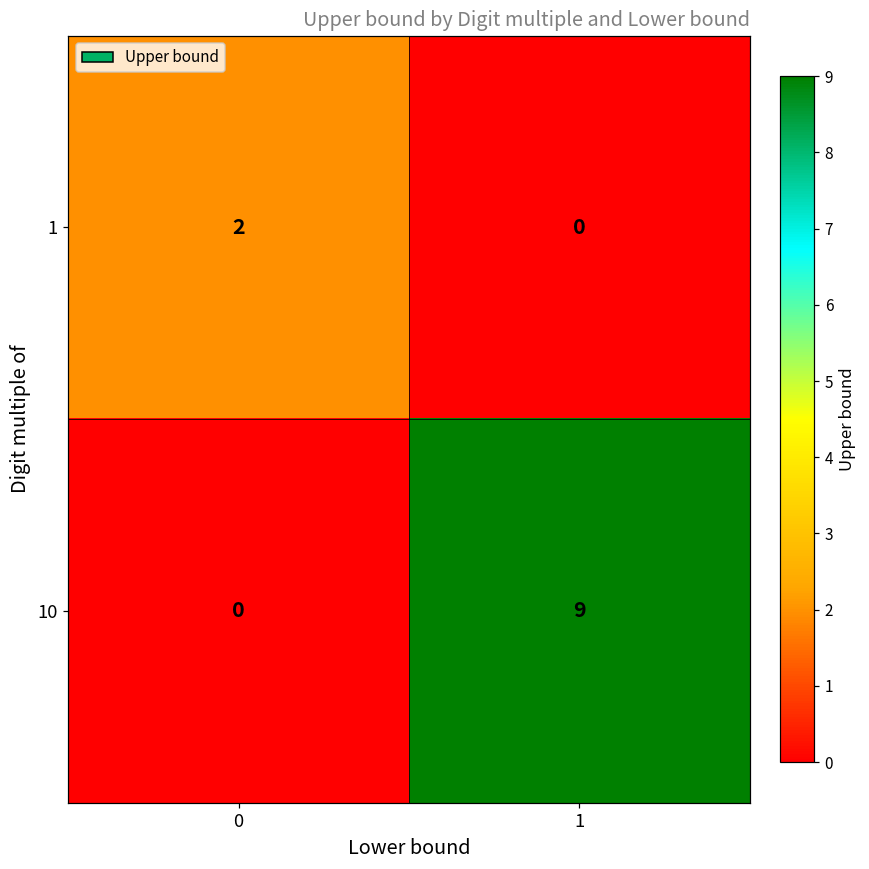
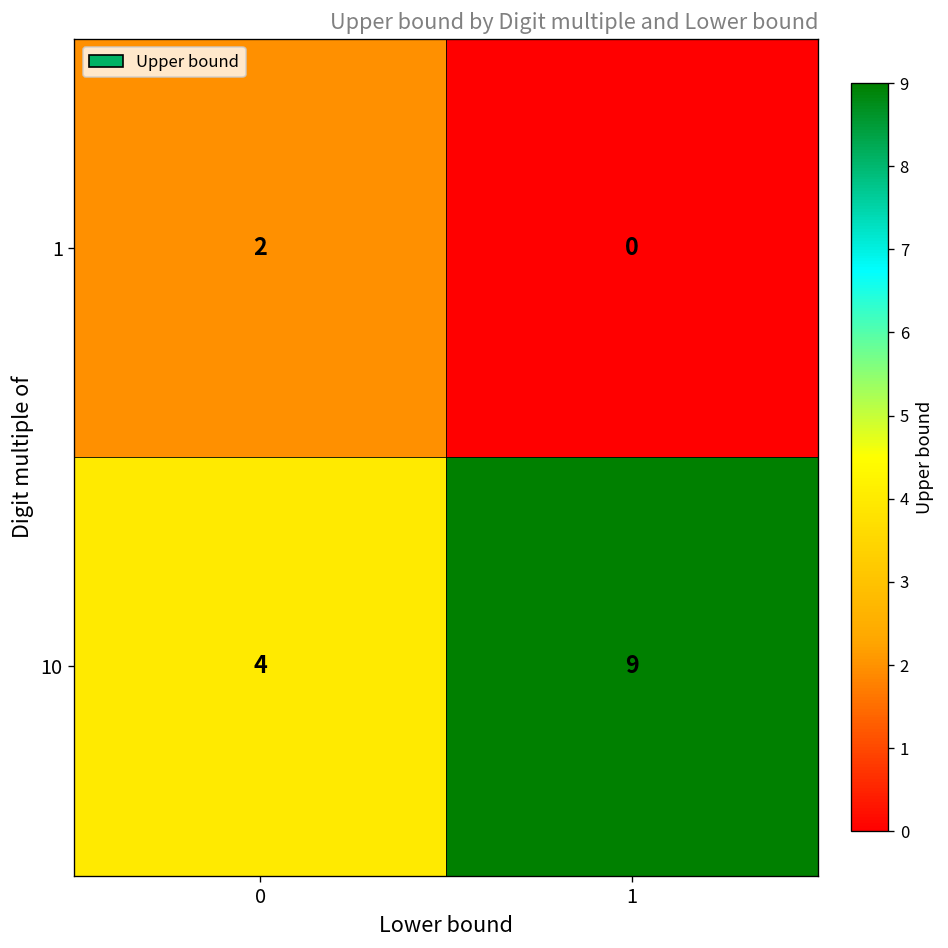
10, 0: 0 -> 4
